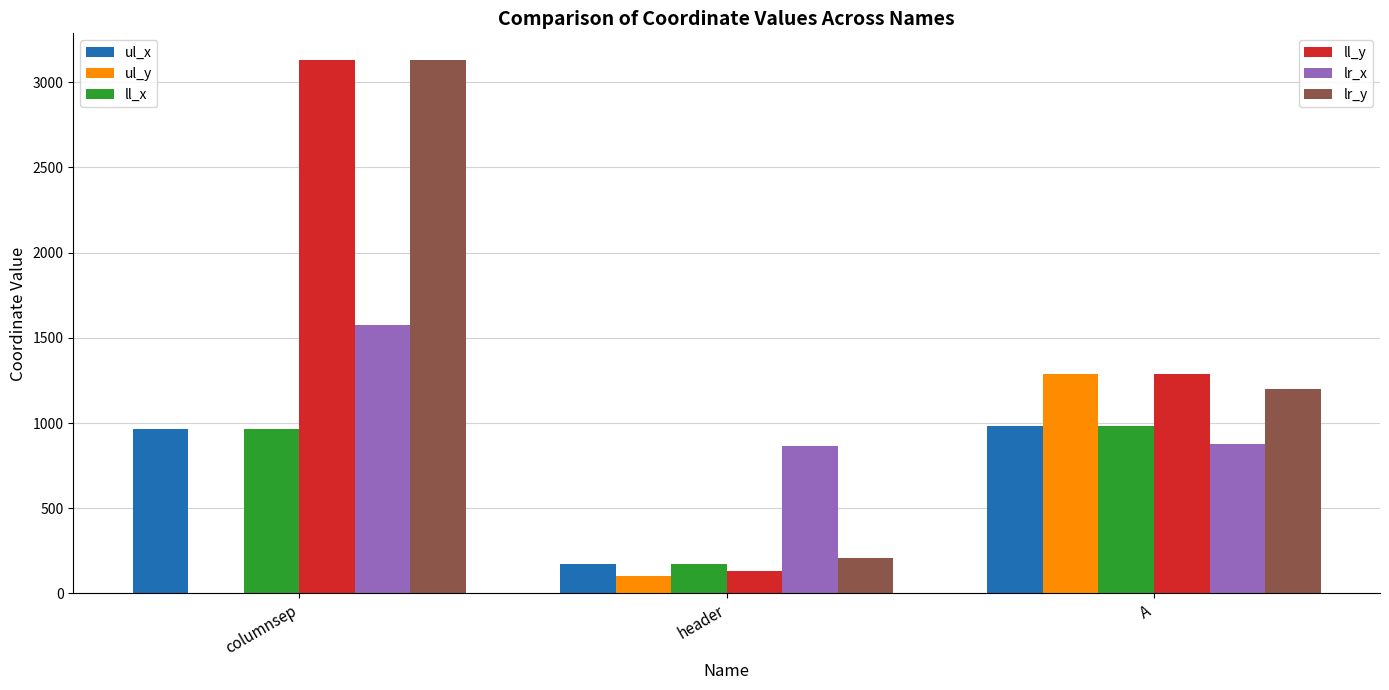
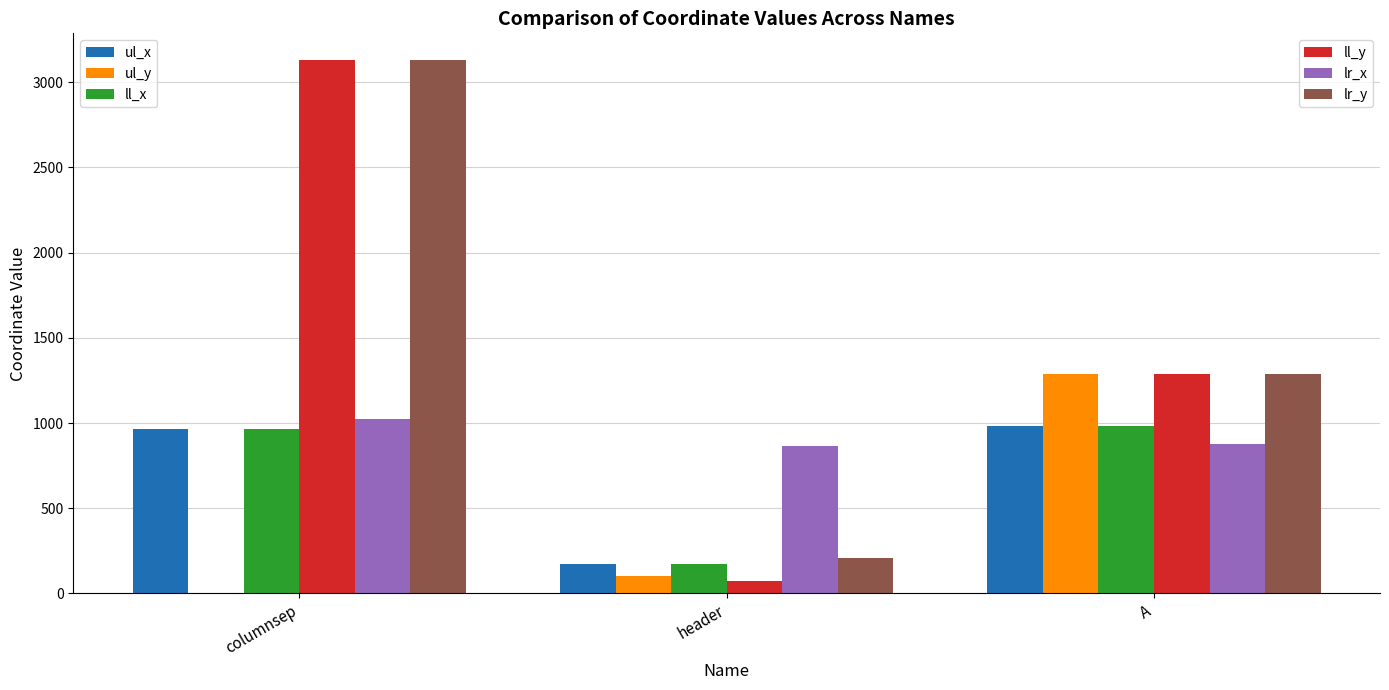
lr_x, columnsep: 1570 -> 1020
ll_y, header: 130 -> 80
lr_y, A: 1200 -> 1290
